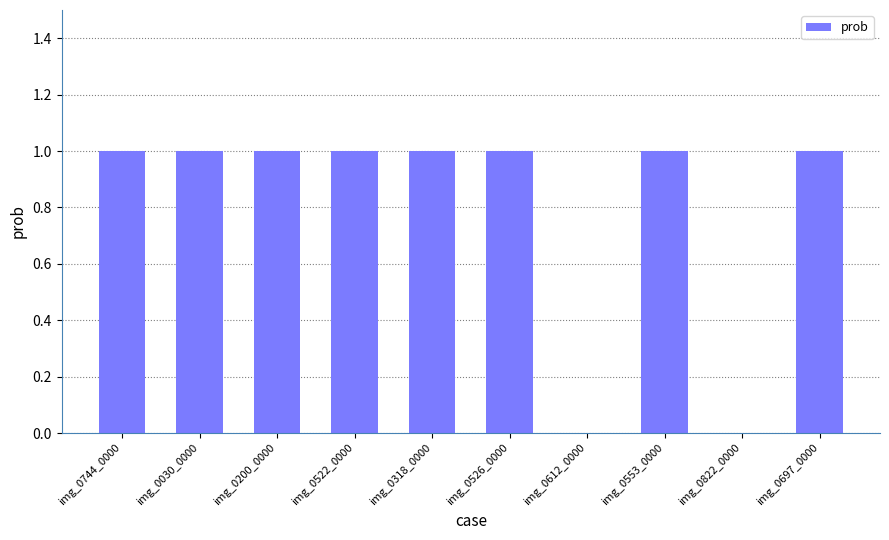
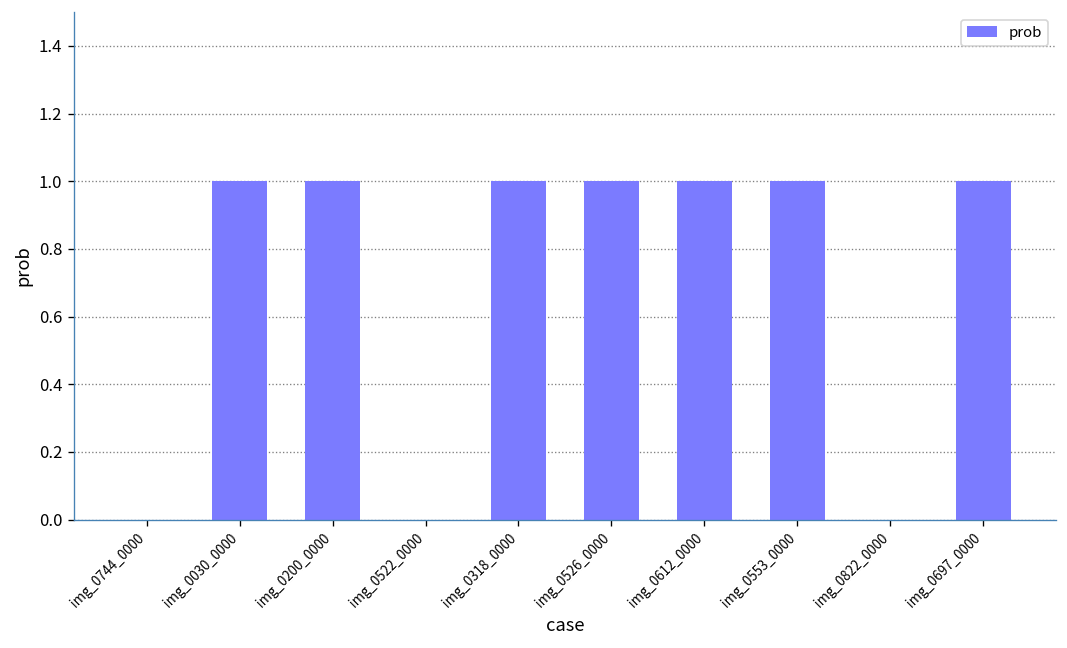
img_0744_0000: 1 -> 0
img_0522_0000: 1 -> 0
img_0612_0000: 0 -> 1
